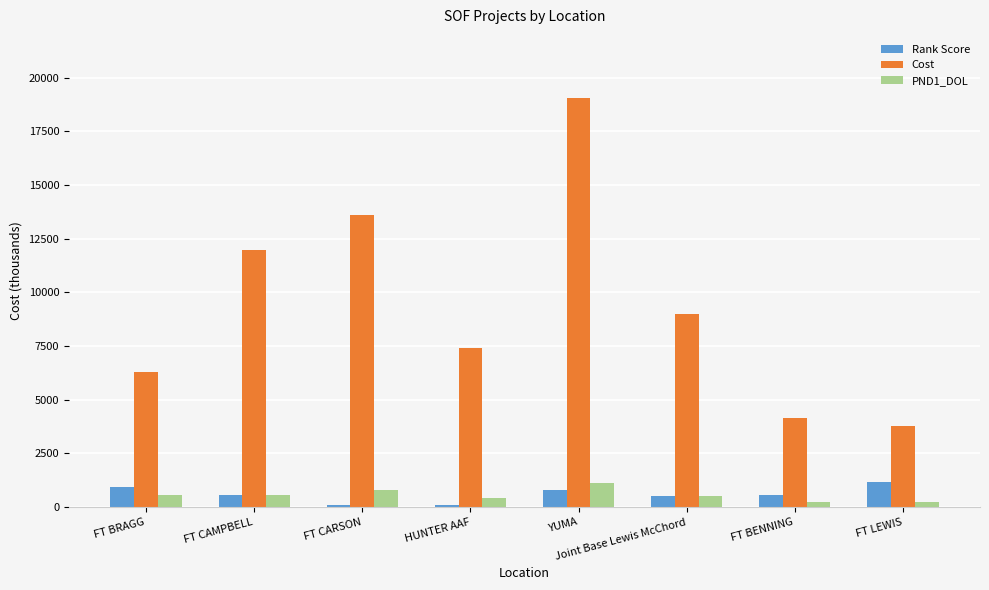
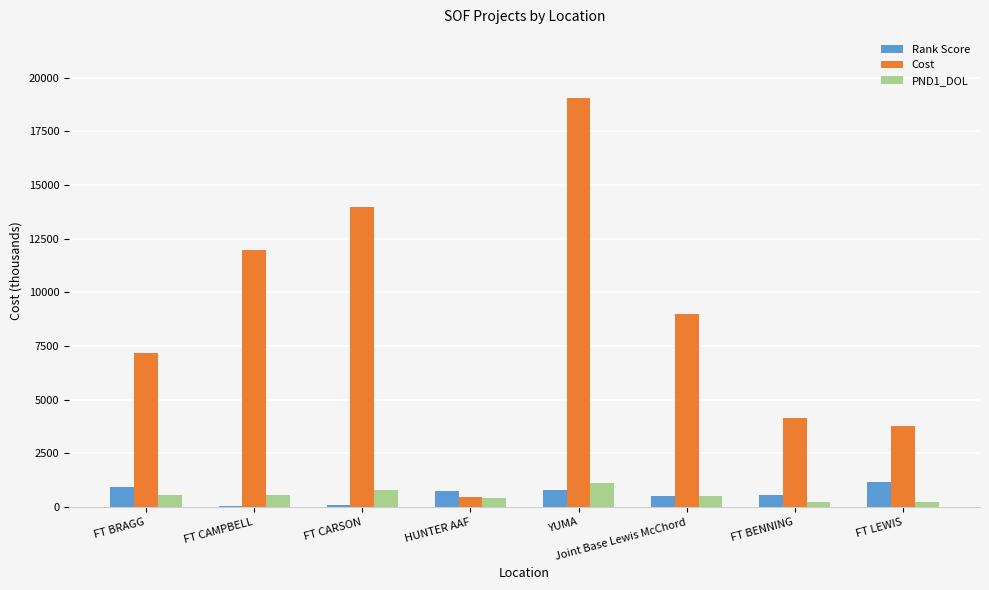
Cost, FT BRAGG: 6300 -> 7200
Rank Score, FT CAMPBELL: 500 -> 0
Cost, FT CARSON: 13600 -> 14000
Rank Score, HUNTER AAF: 100 -> 700
Cost, HUNTER AAF: 7400 -> 500
